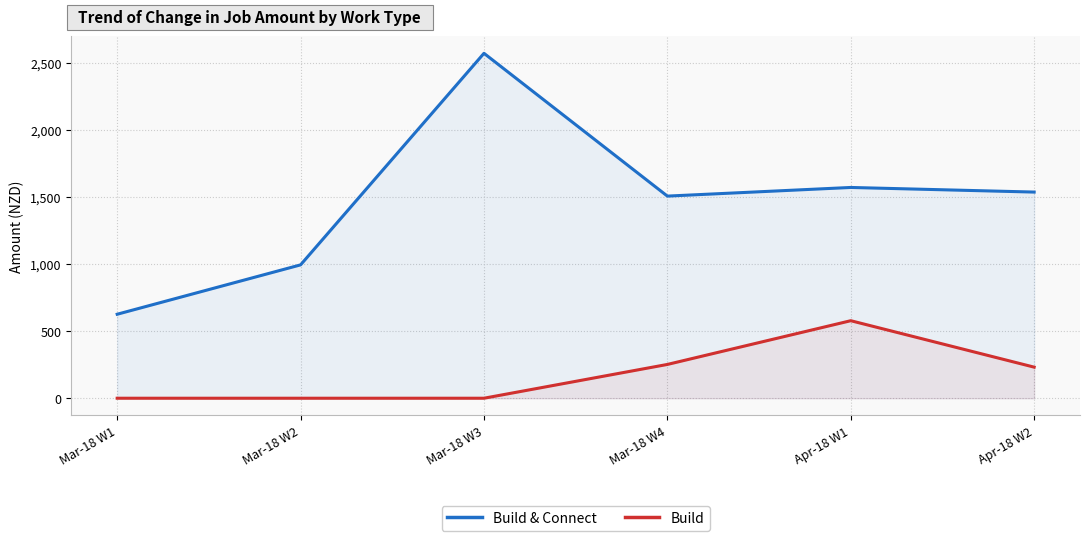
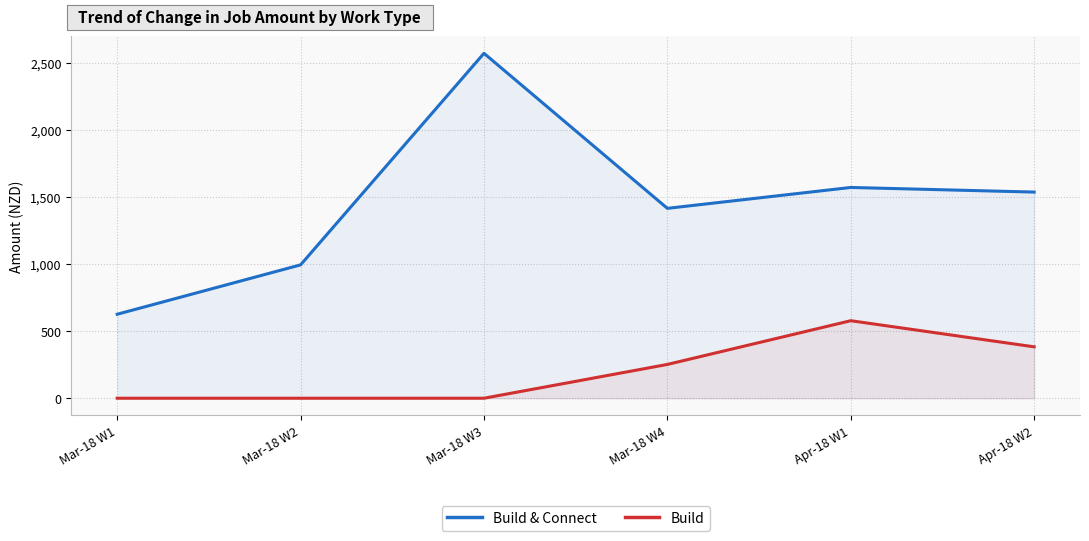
Build & Connect, Mar-18 W4: 1,510 -> 1,420
Build, Apr-18 W2: 230 -> 380
